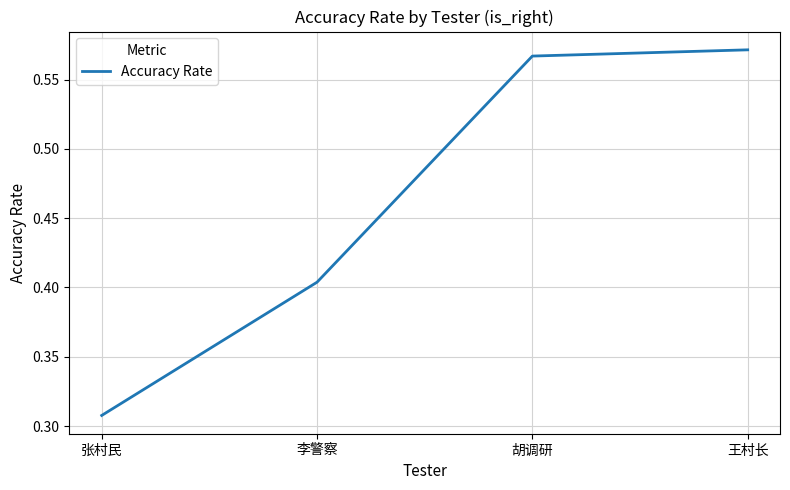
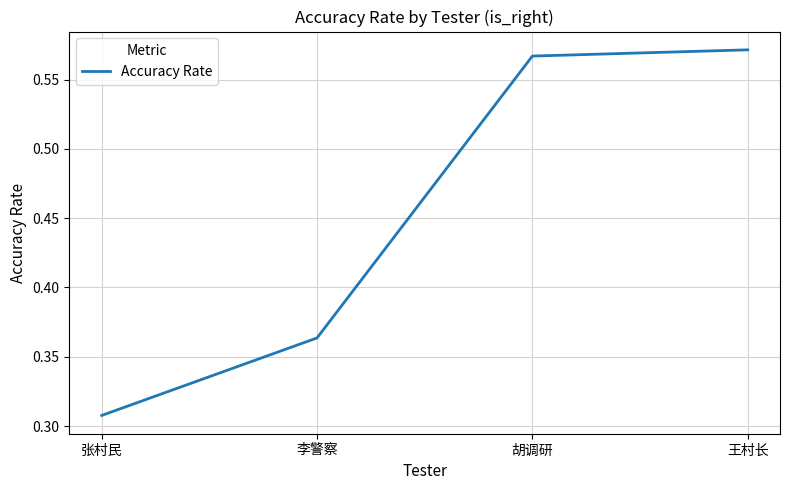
李警察: 0.404 -> 0.364
